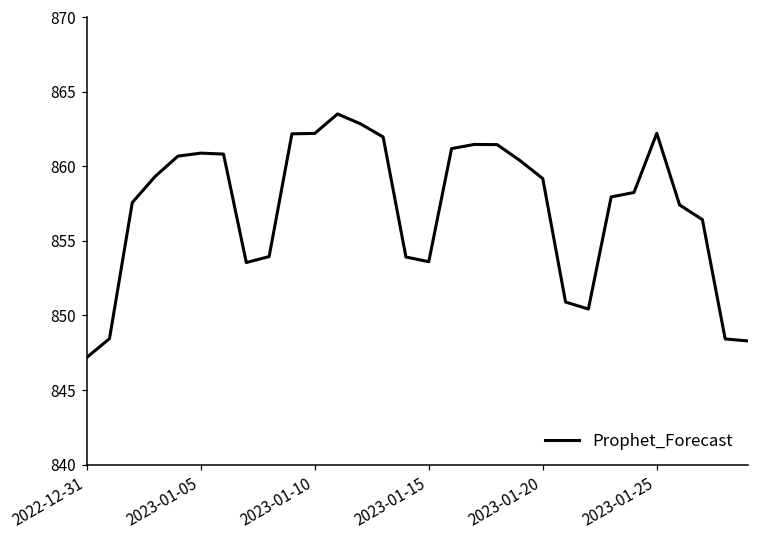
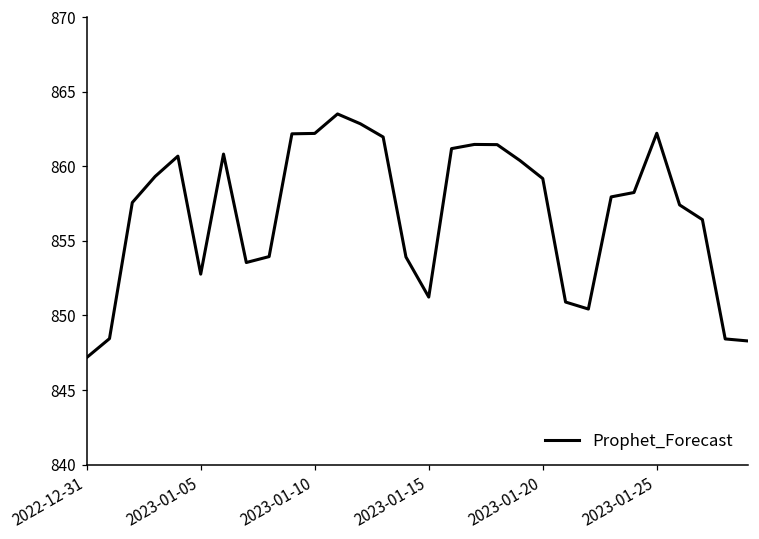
2023-01-05: 860.9 -> 852.8
2023-01-15: 853.6 -> 851.2
